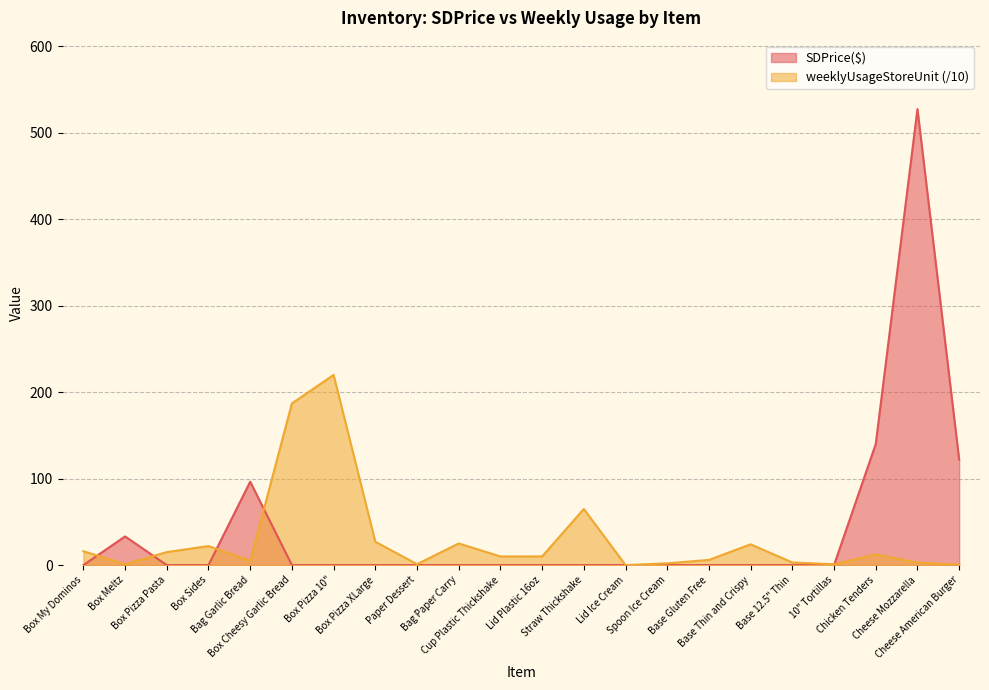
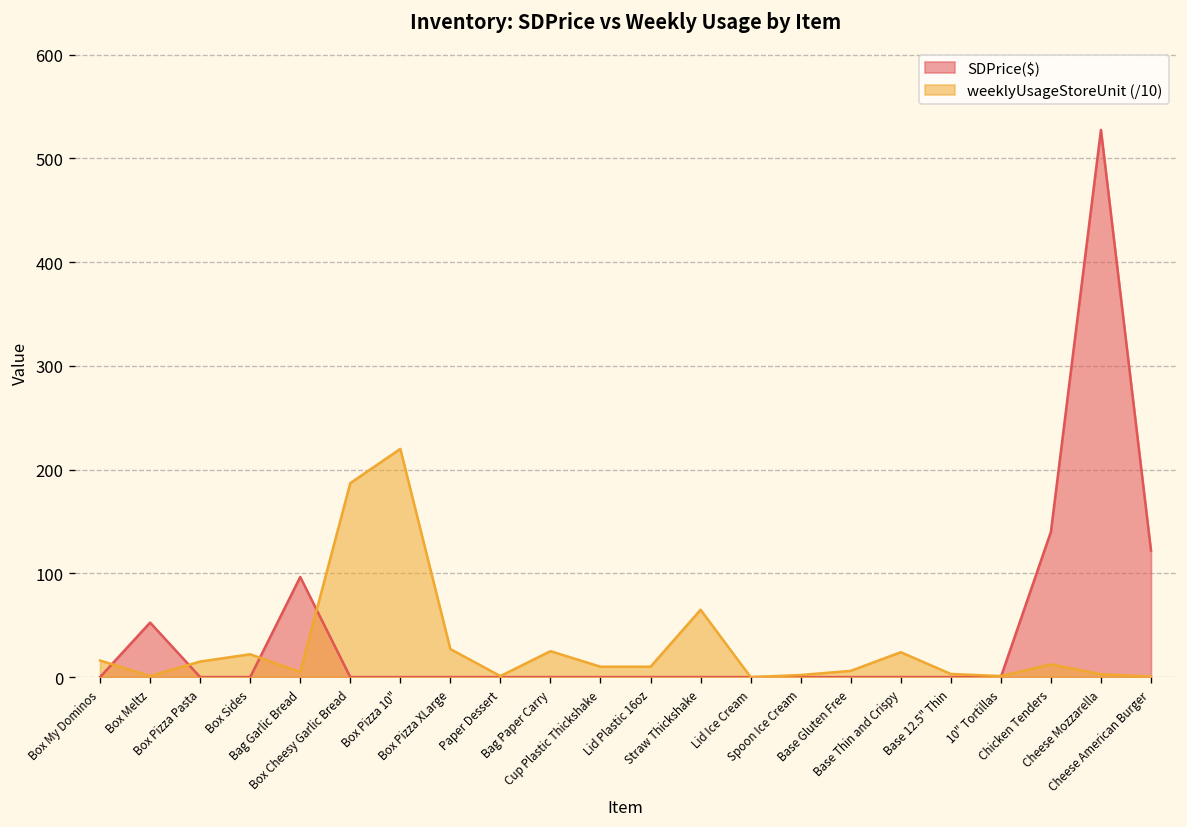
SDPrice($), Box Meltz: 30 -> 50
